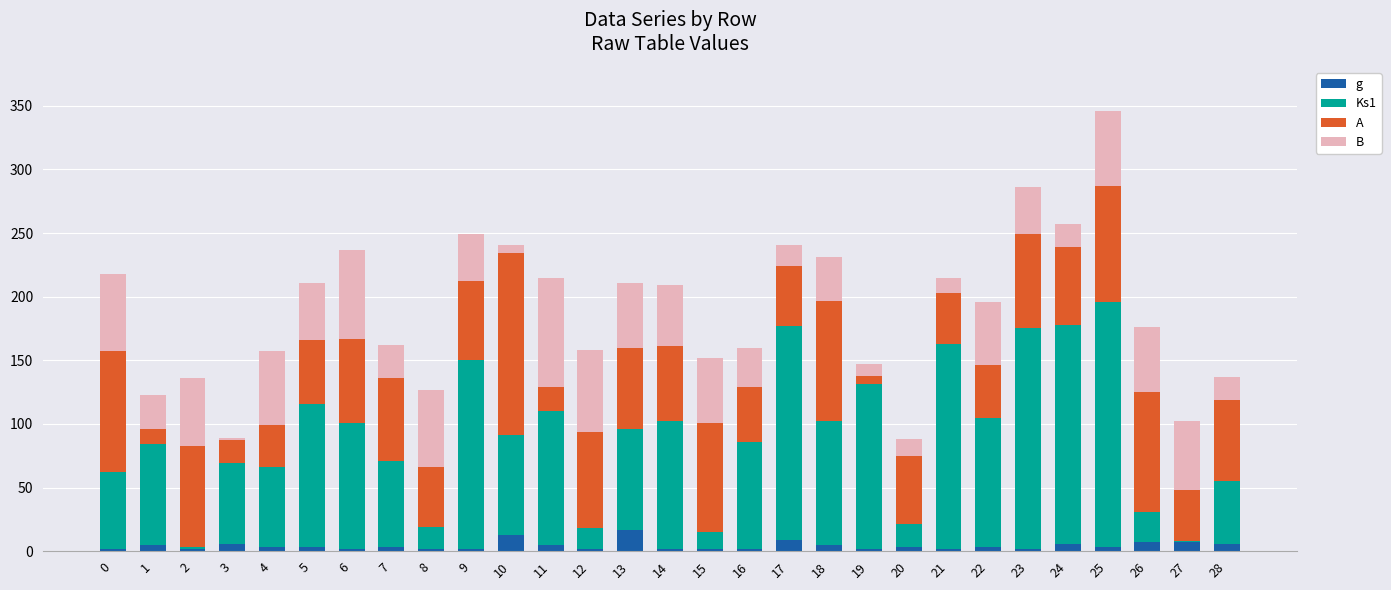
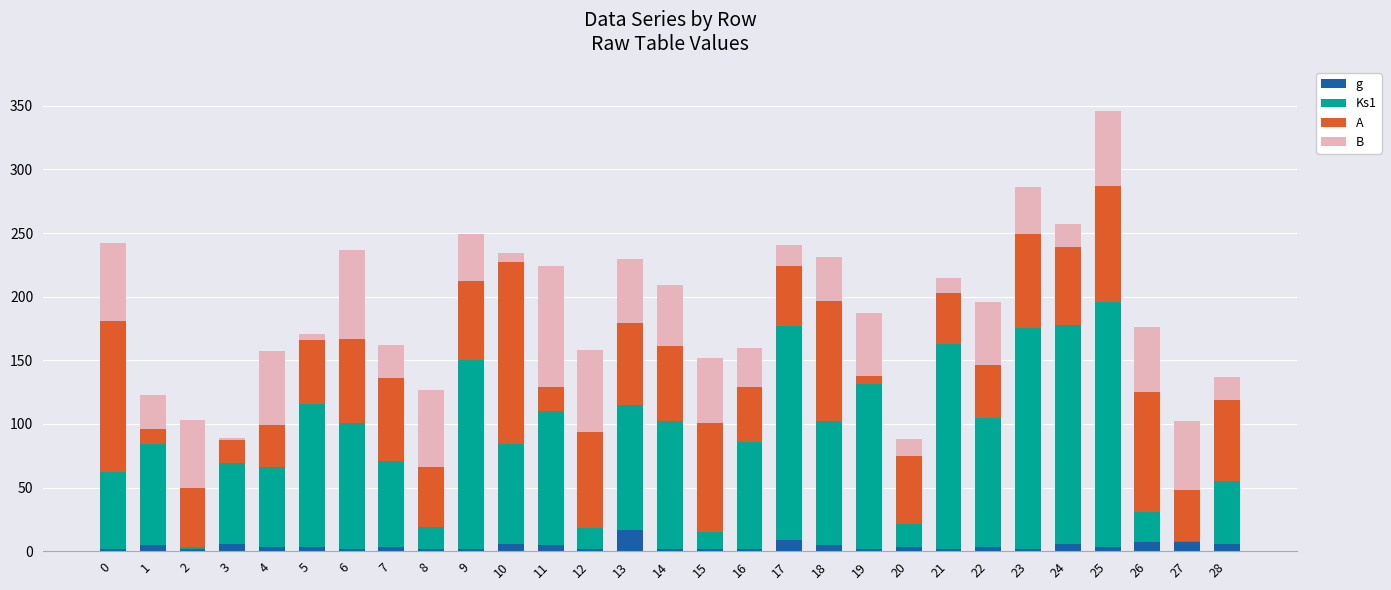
A, 0: 95 -> 119
A, 2: 80 -> 47
B, 5: 45 -> 5
g, 10: 13 -> 6
B, 11: 86 -> 95
Ks1, 13: 79 -> 98
B, 19: 9 -> 49
